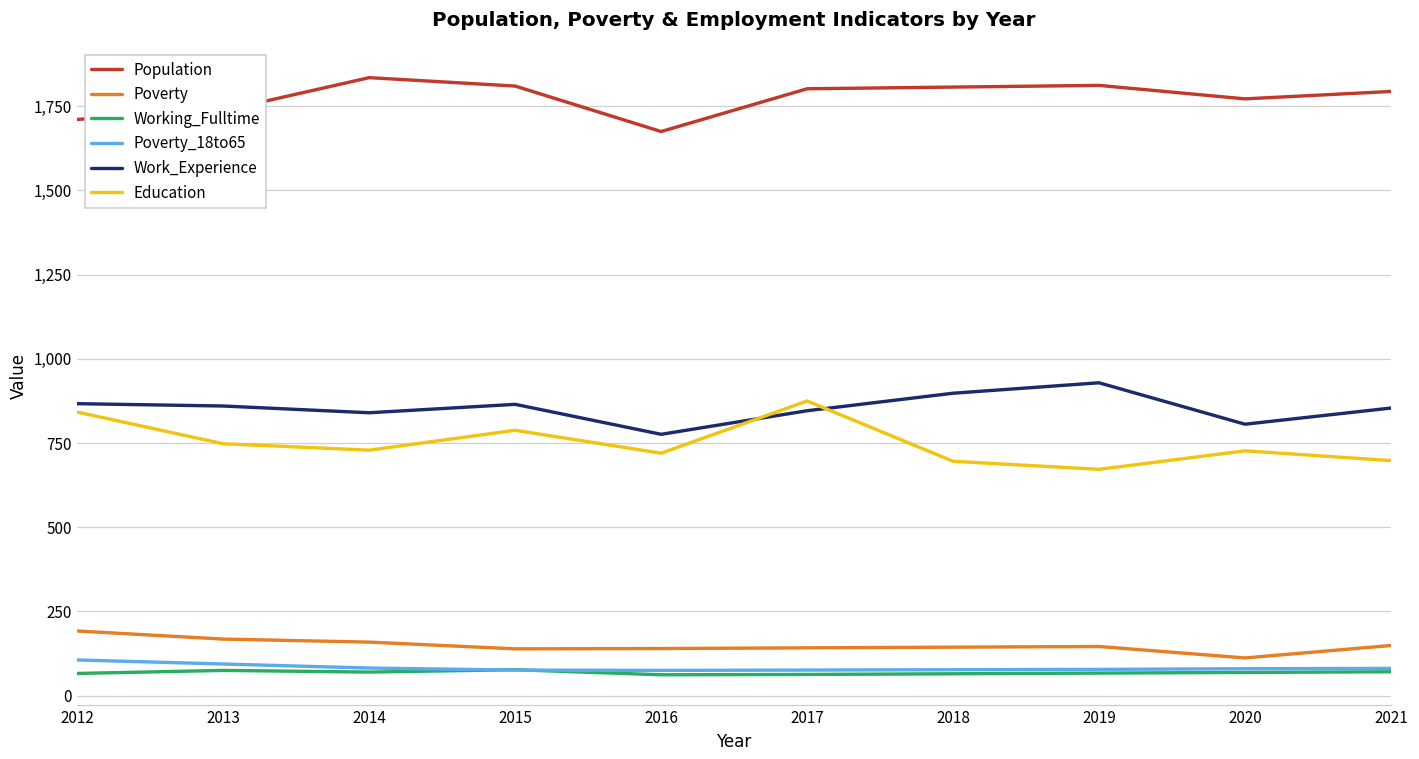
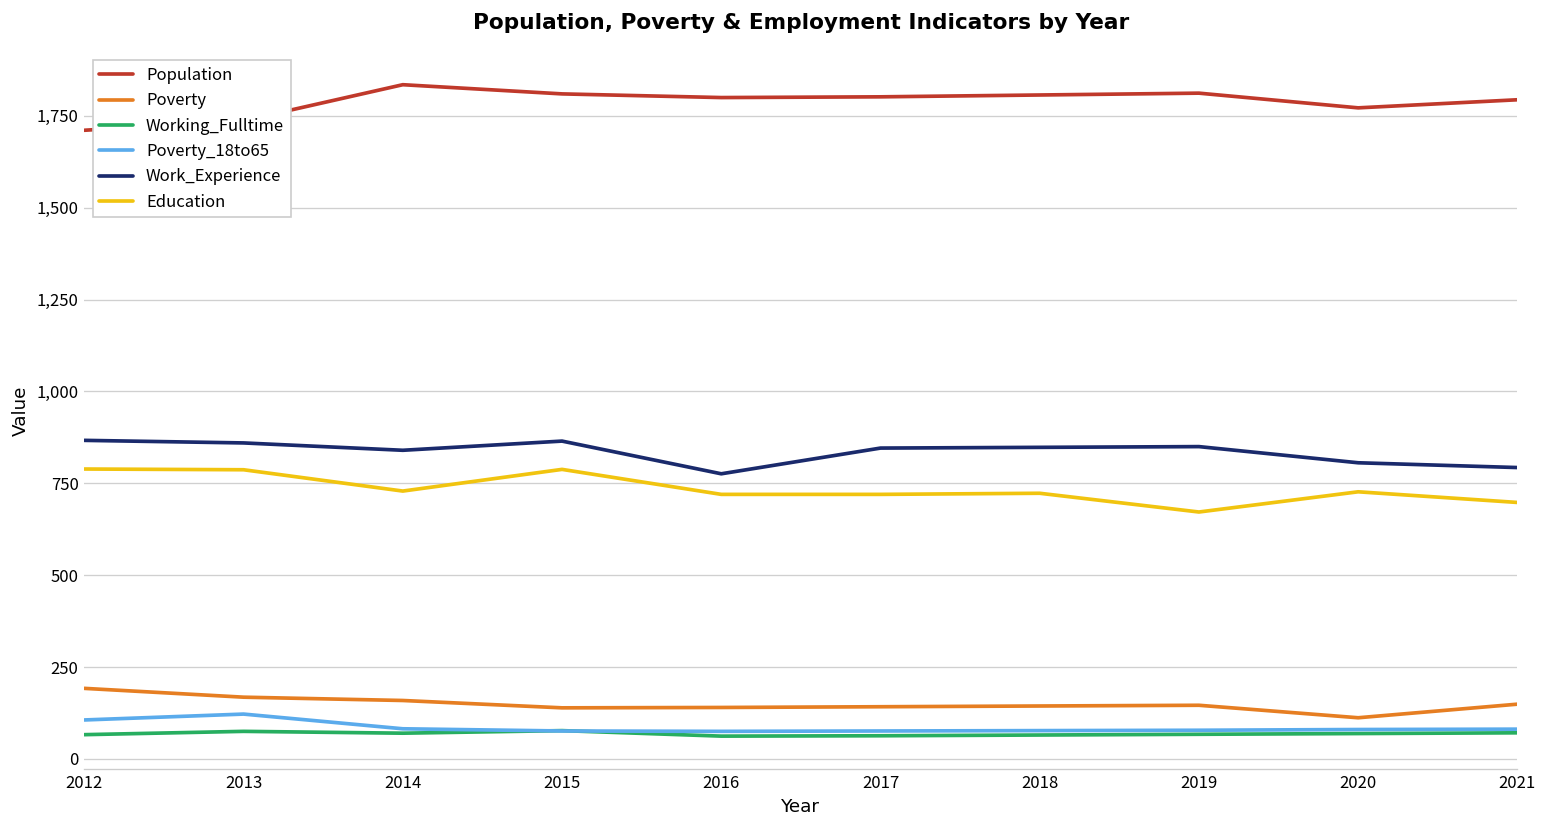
Education, 2012: 840 -> 790
Poverty_18to65, 2013: 90 -> 120
Education, 2013: 750 -> 790
Population, 2016: 1,680 -> 1,800
Education, 2017: 880 -> 720
Work_Experience, 2018: 900 -> 850
Education, 2018: 700 -> 720
Work_Experience, 2019: 930 -> 850
Work_Experience, 2021: 850 -> 790
